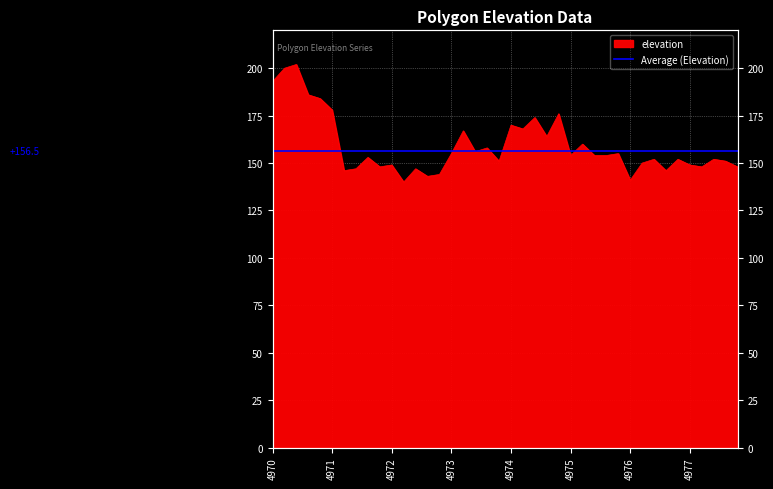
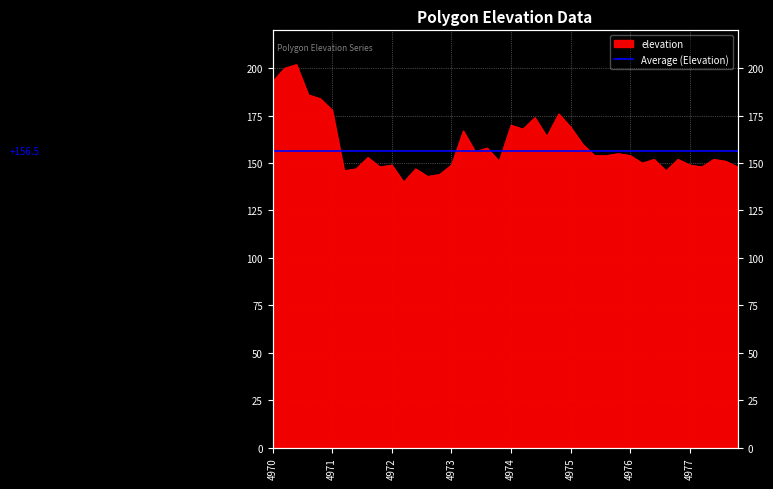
4973: 155 -> 149
4975: 154 -> 169
4976: 141 -> 154
